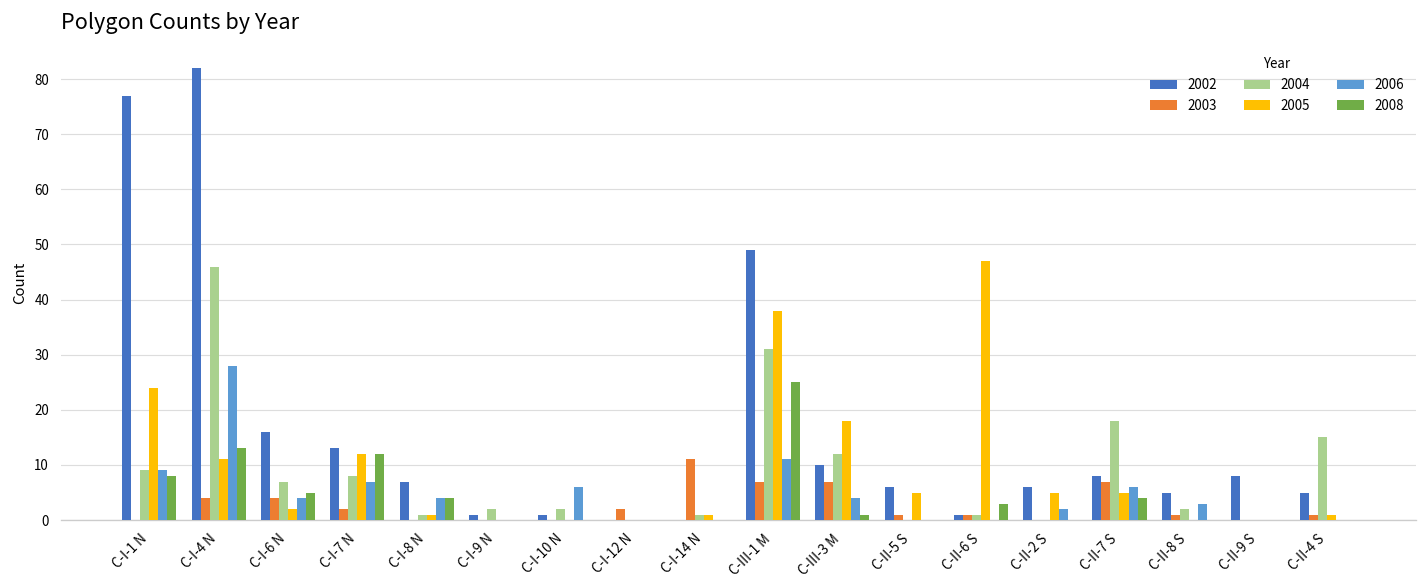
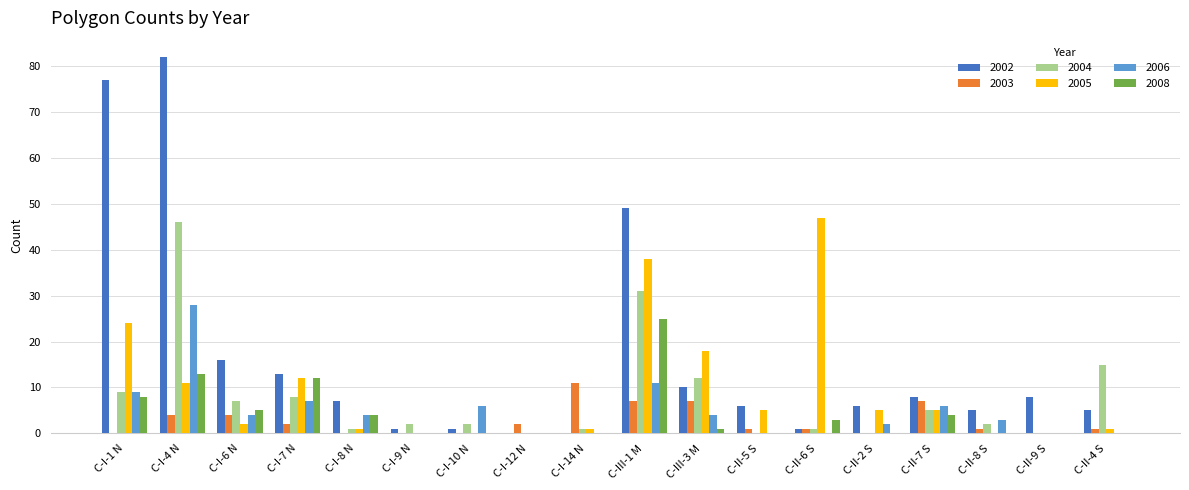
2004, C-II-7 S: 18 -> 5
